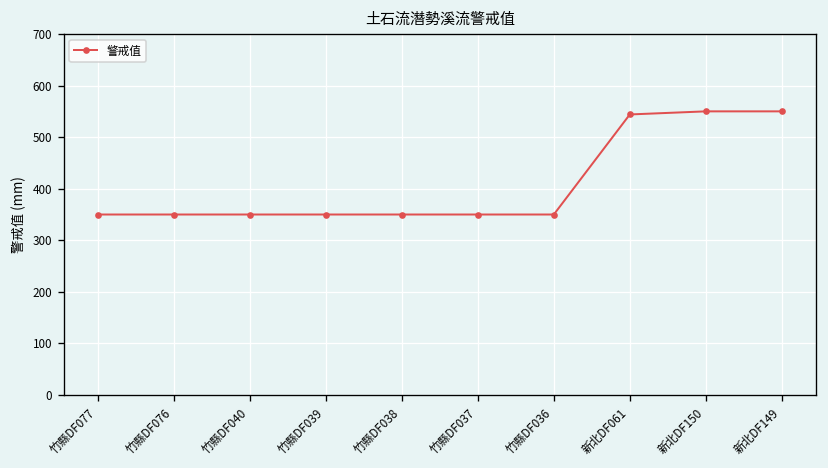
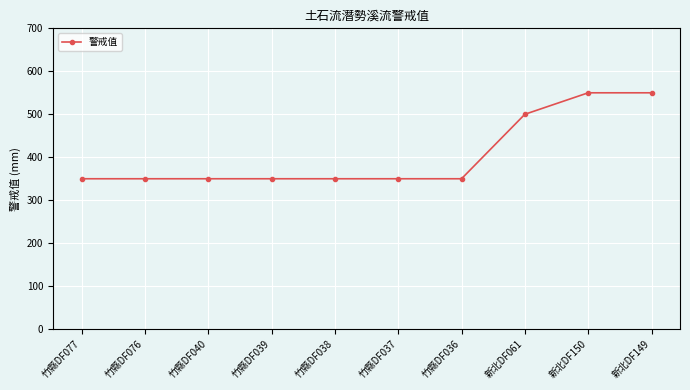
新北DF061: 540 -> 500
